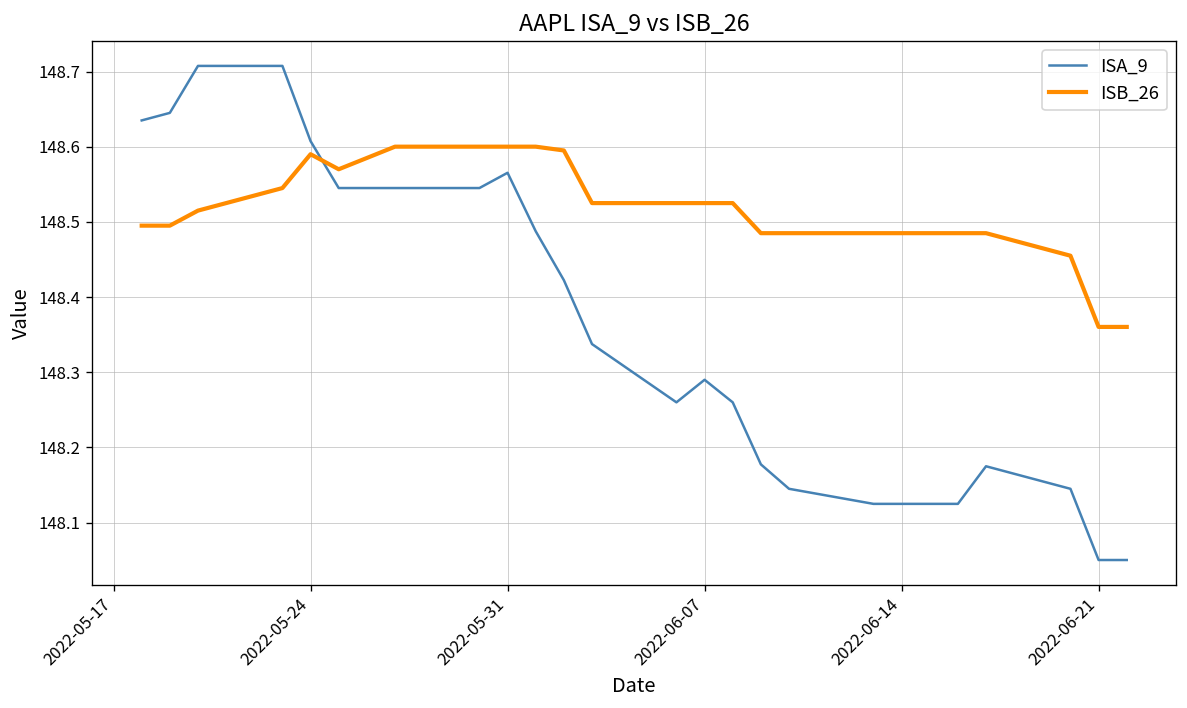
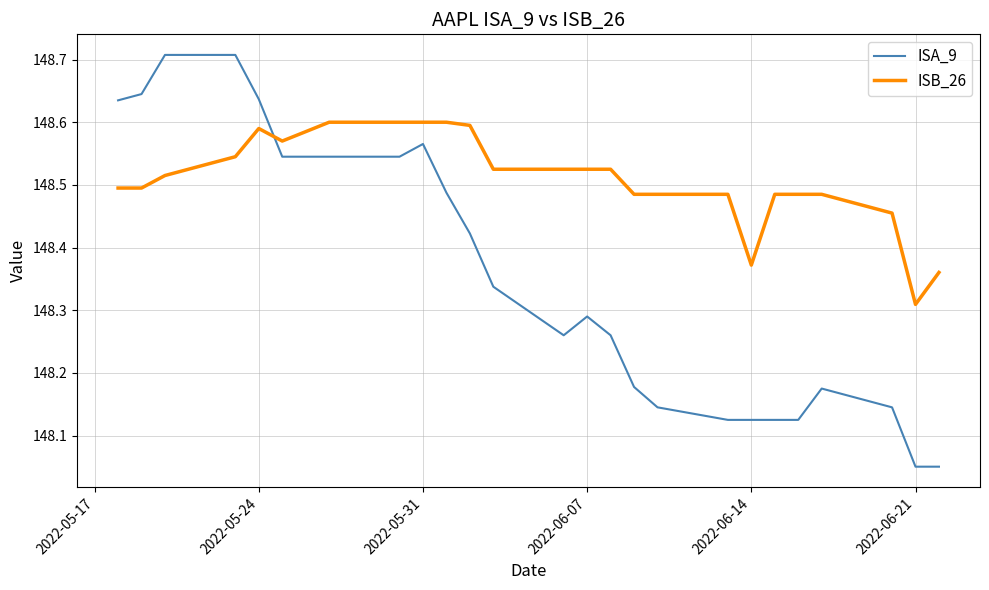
ISA_9, 2022-05-24: 148.61 -> 148.64
ISB_26, 2022-06-14: 148.49 -> 148.37
ISB_26, 2022-06-21: 148.36 -> 148.31
